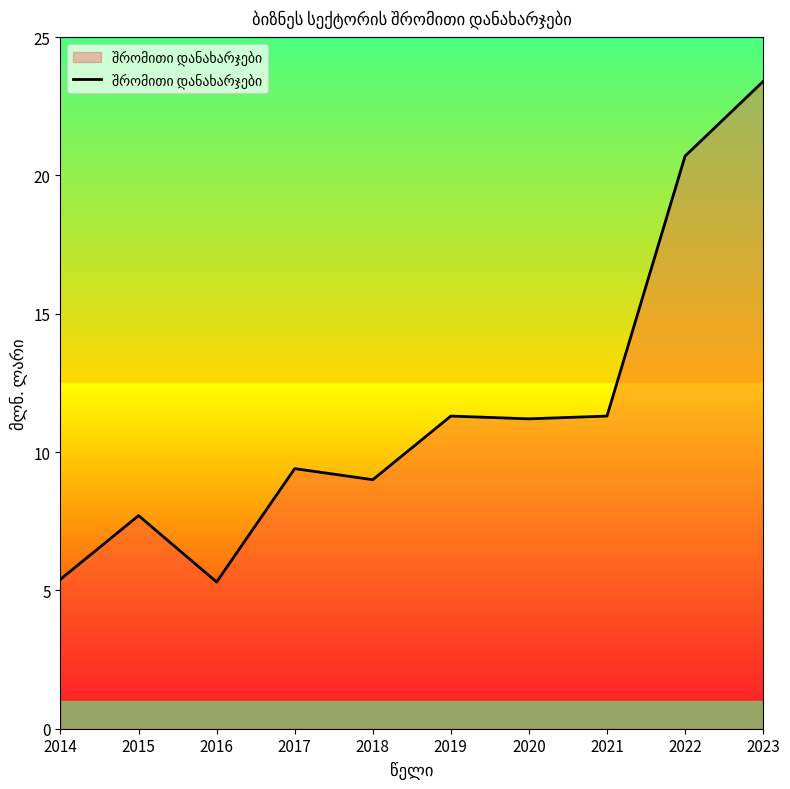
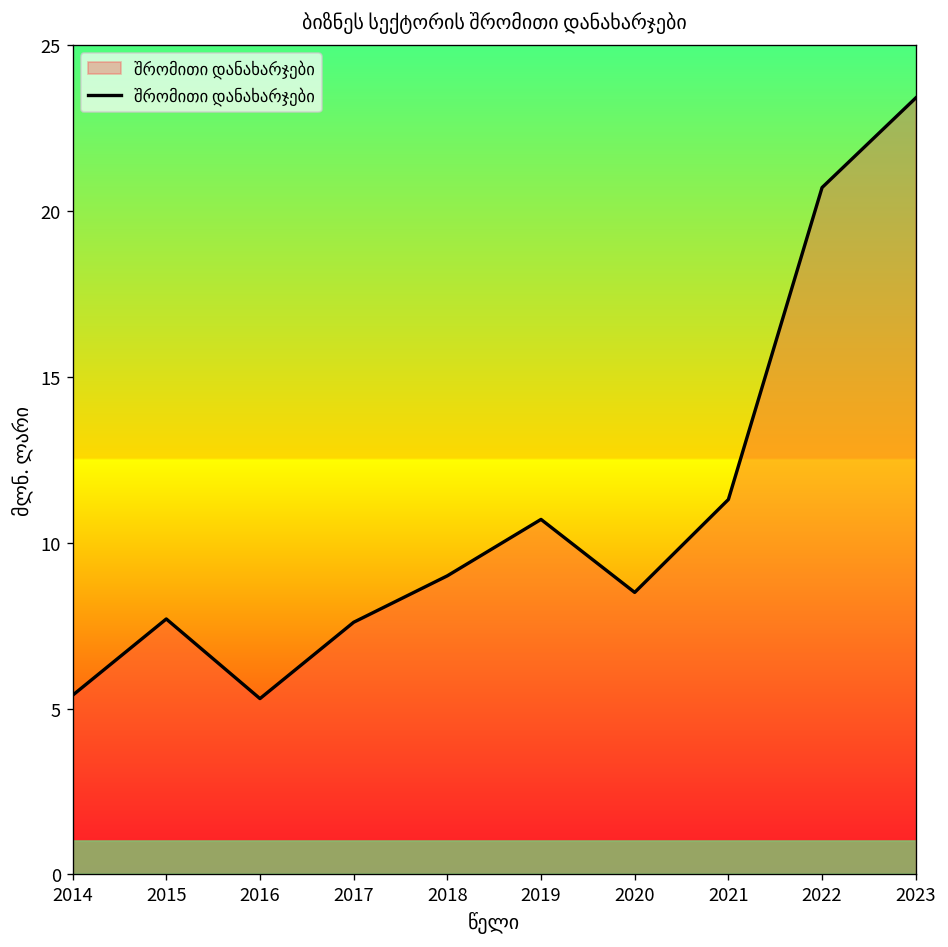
2017: 9.4 -> 7.6
2019: 11.3 -> 10.7
2020: 11.2 -> 8.5
